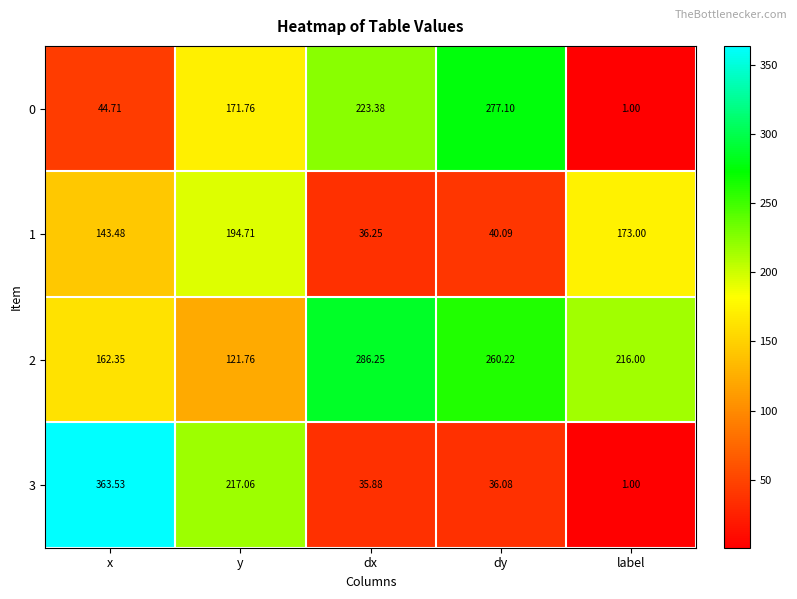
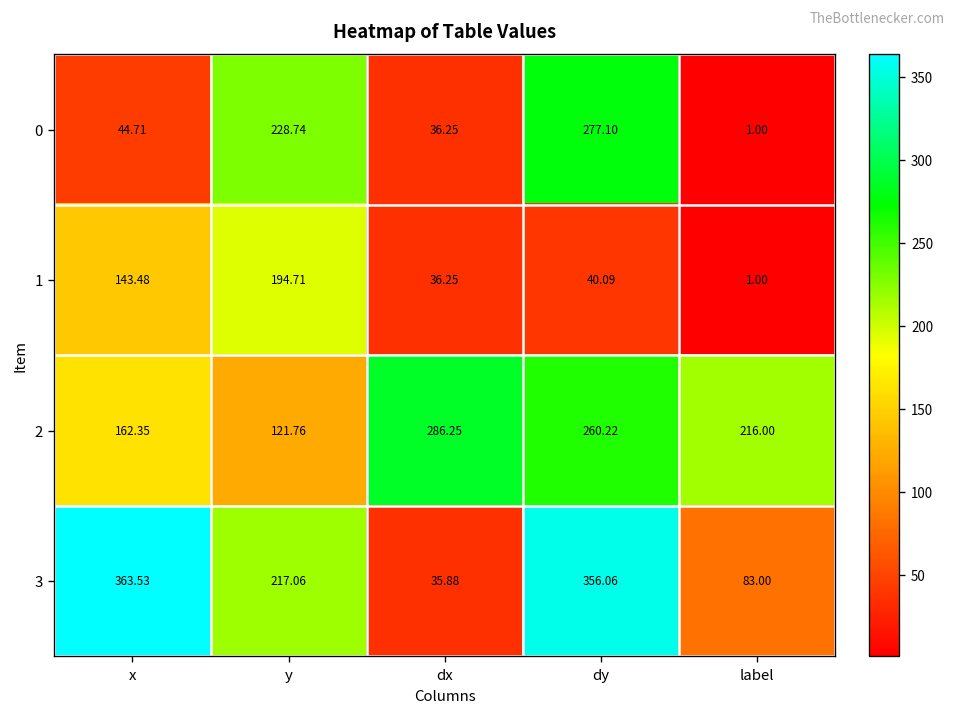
0, y: 171.76 -> 228.74
0, dx: 223.38 -> 36.25
1, label: 173.00 -> 1.00
3, dy: 36.08 -> 356.06
3, label: 1.00 -> 83.00
